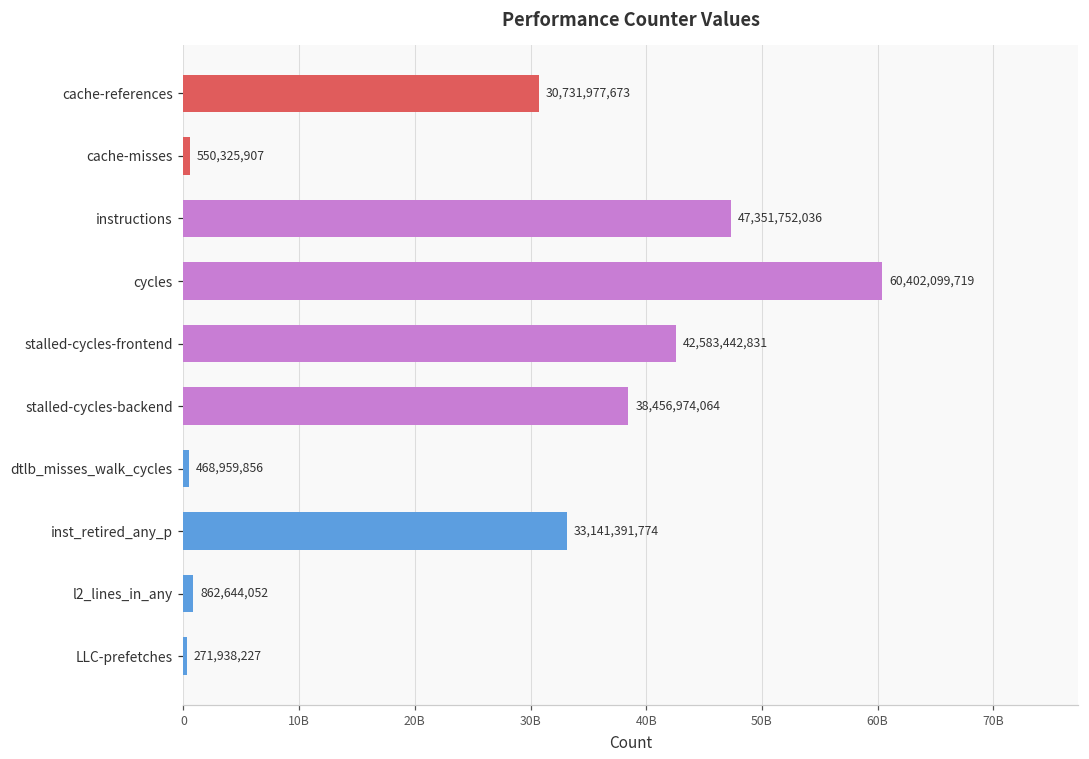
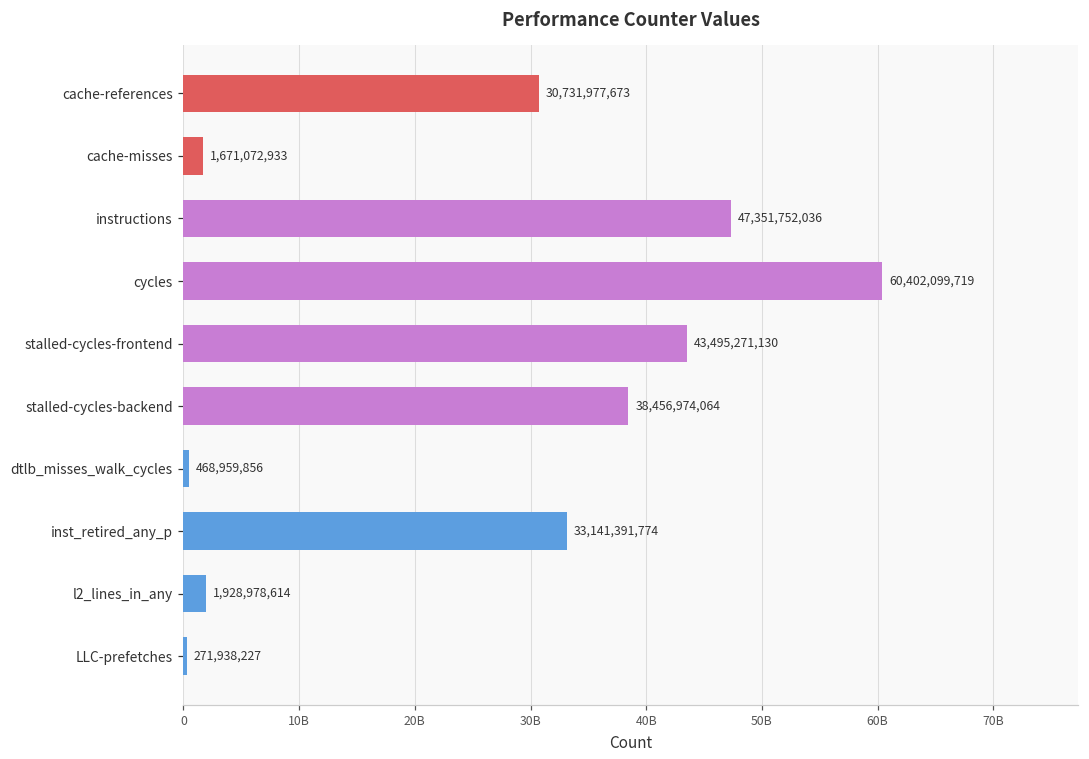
cache-misses: 550,325,907 -> 1,671,072,933
stalled-cycles-frontend: 42,583,442,831 -> 43,495,271,130
l2_lines_in_any: 862,644,052 -> 1,928,978,614
